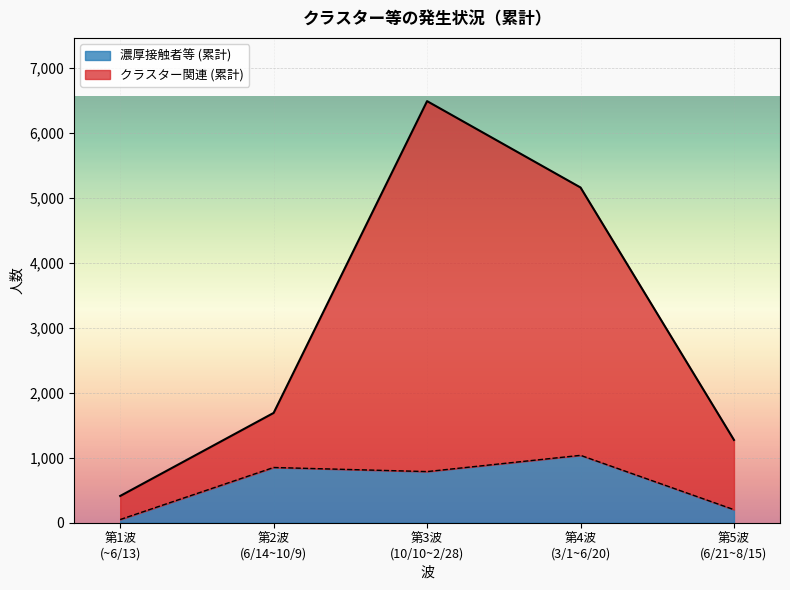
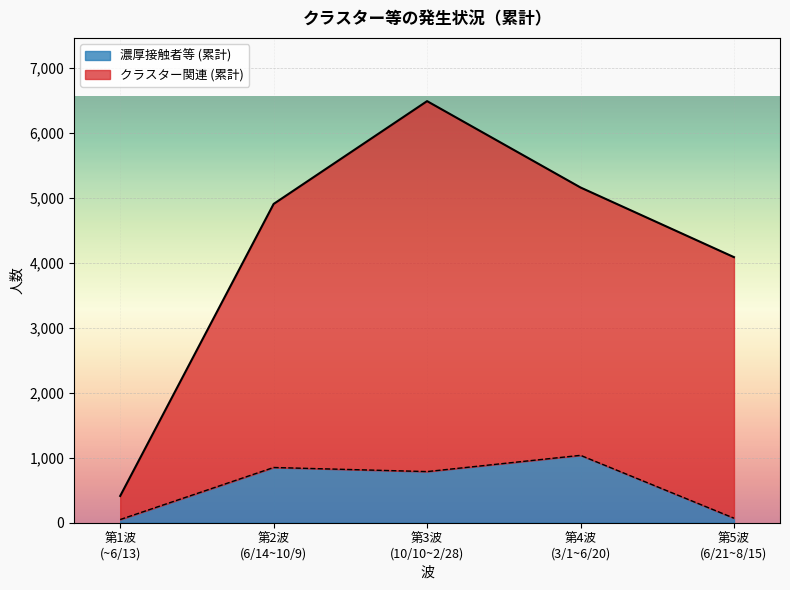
クラスター関連 (累計), 第2波 (6/14~10/9): 800 -> 4,100
濃厚接触者等 (累計), 第5波 (6/21~8/15): 200 -> 100
クラスター関連 (累計), 第5波 (6/21~8/15): 1,100 -> 4,000
